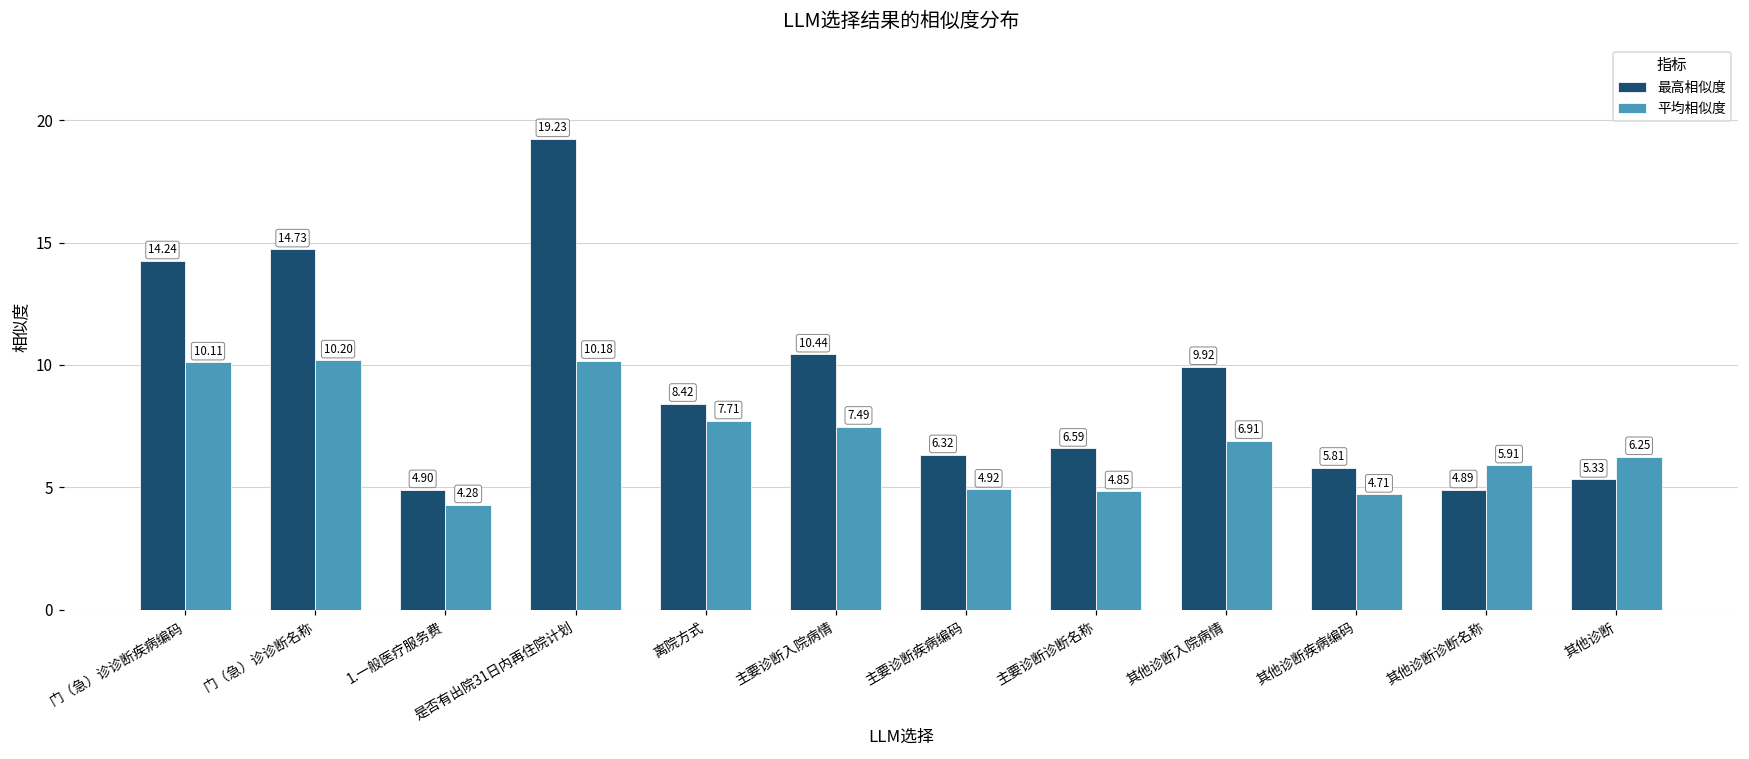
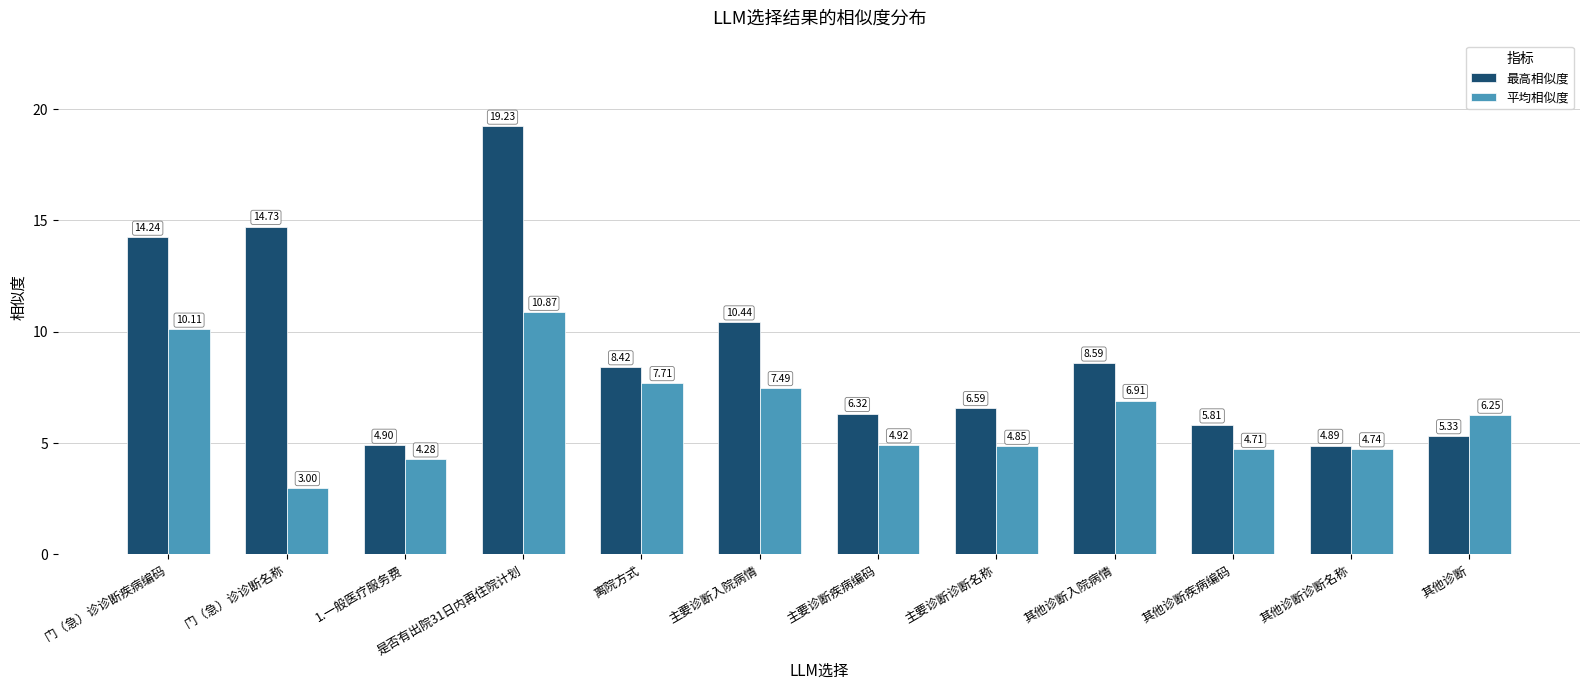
平均相似度, 门（急）诊诊断名称: 10.20 -> 3.00
平均相似度, 是否有出院31日内再住院计划: 10.18 -> 10.87
最高相似度, 其他诊断入院病情: 9.92 -> 8.59
平均相似度, 其他诊断诊断名称: 5.91 -> 4.74
